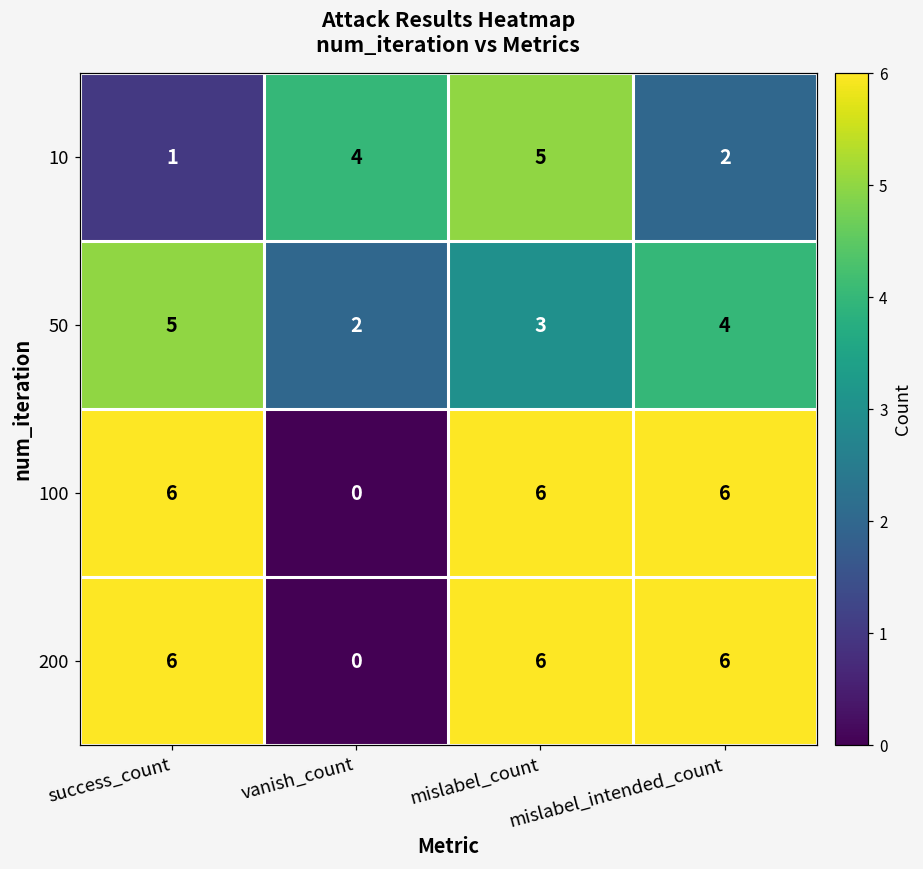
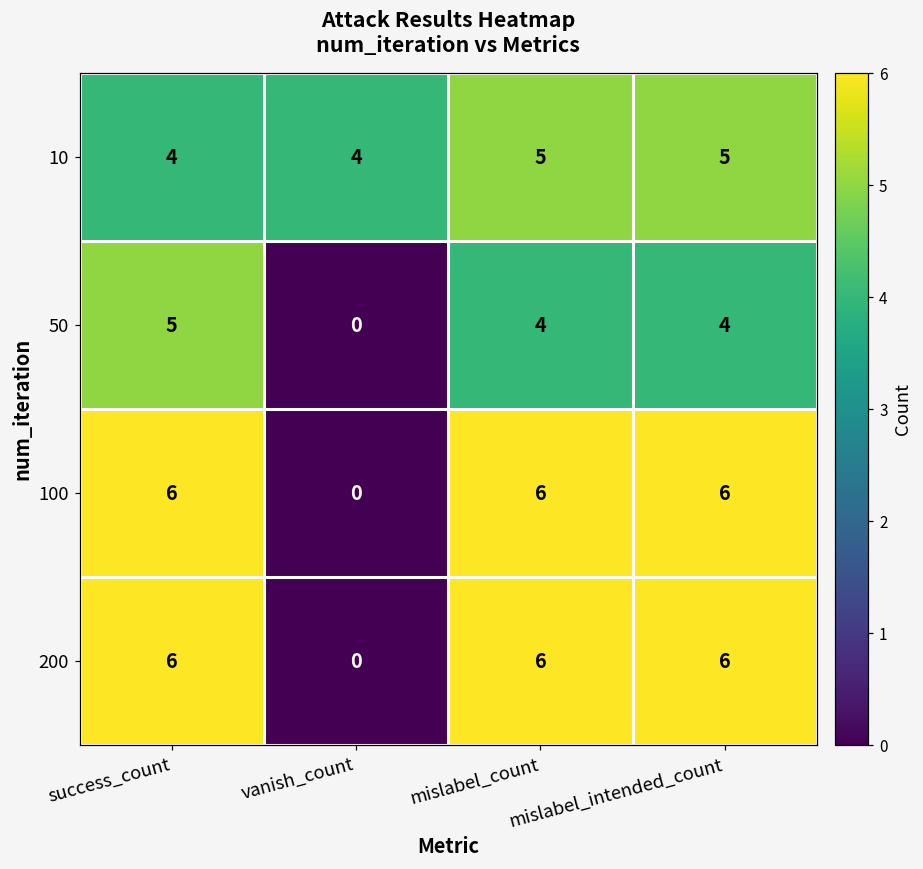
10, success_count: 1 -> 4
10, mislabel_intended_count: 2 -> 5
50, vanish_count: 2 -> 0
50, mislabel_count: 3 -> 4
